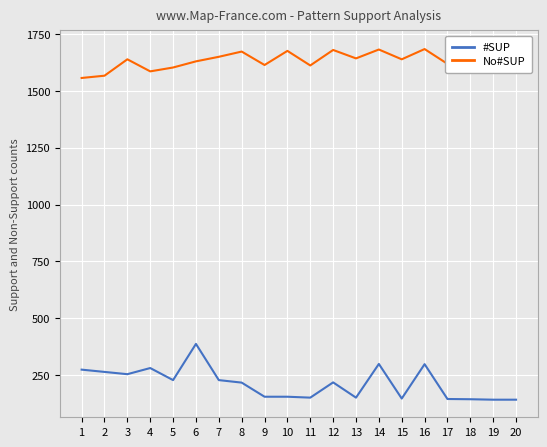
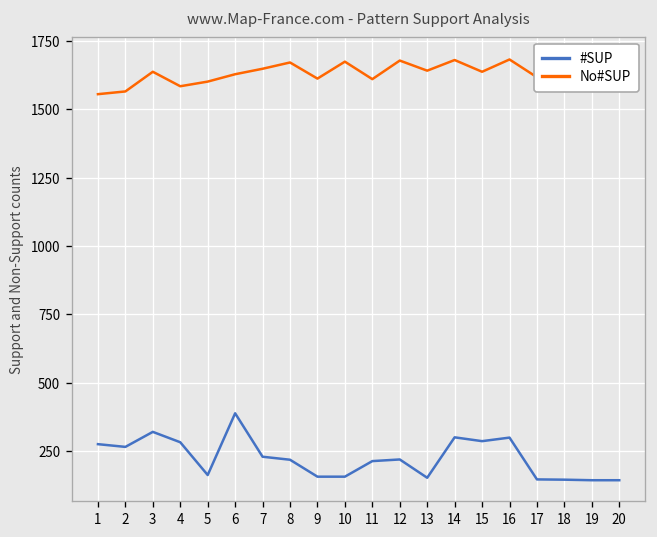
#SUP, 3: 260 -> 320
#SUP, 5: 230 -> 160
#SUP, 11: 150 -> 210
#SUP, 15: 150 -> 290
